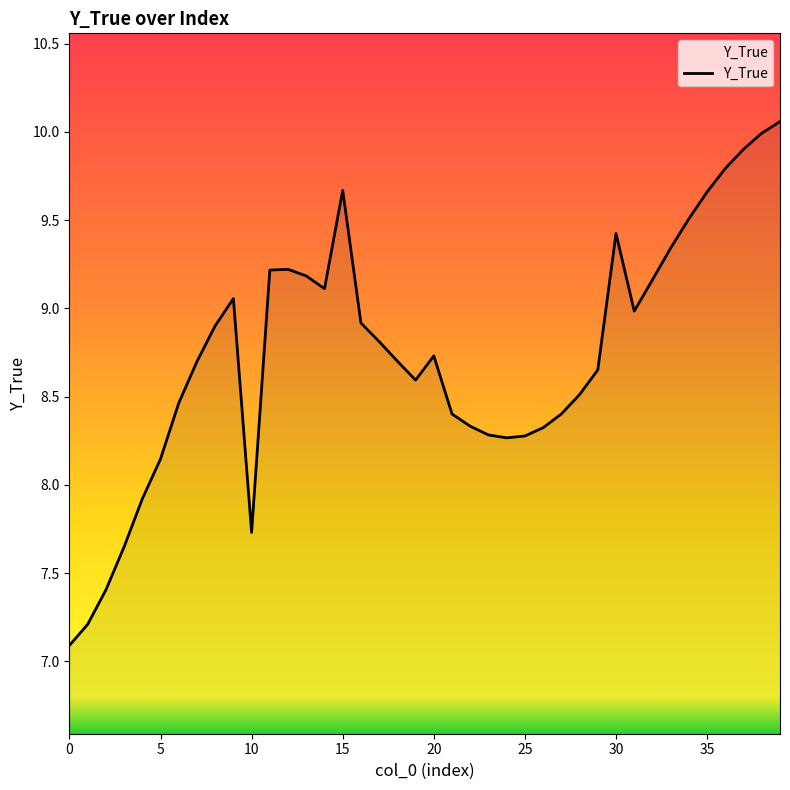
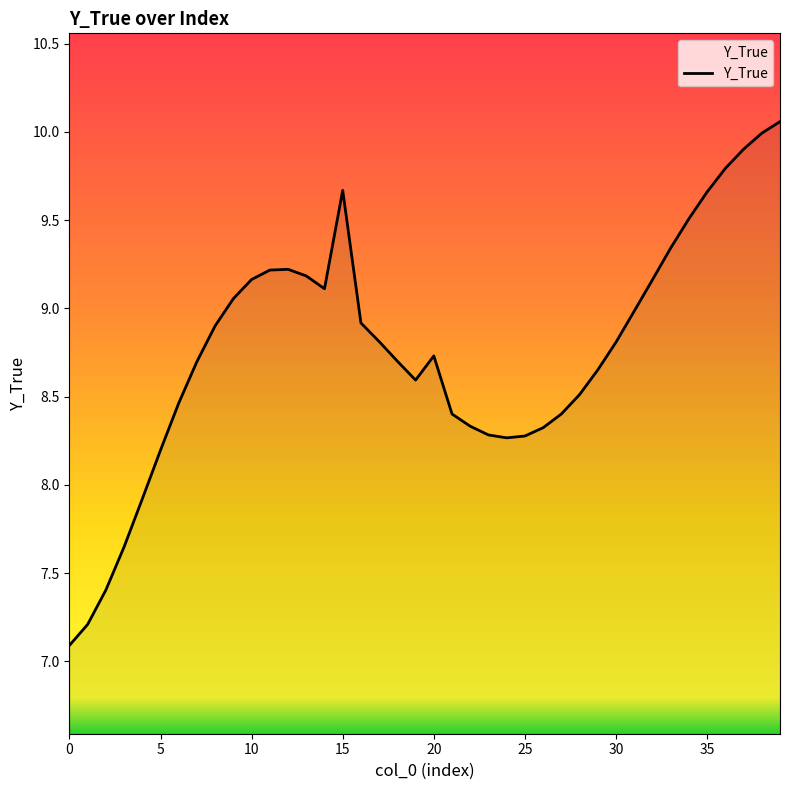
5: 8.15 -> 8.20
10: 7.73 -> 9.16
30: 9.42 -> 8.81
